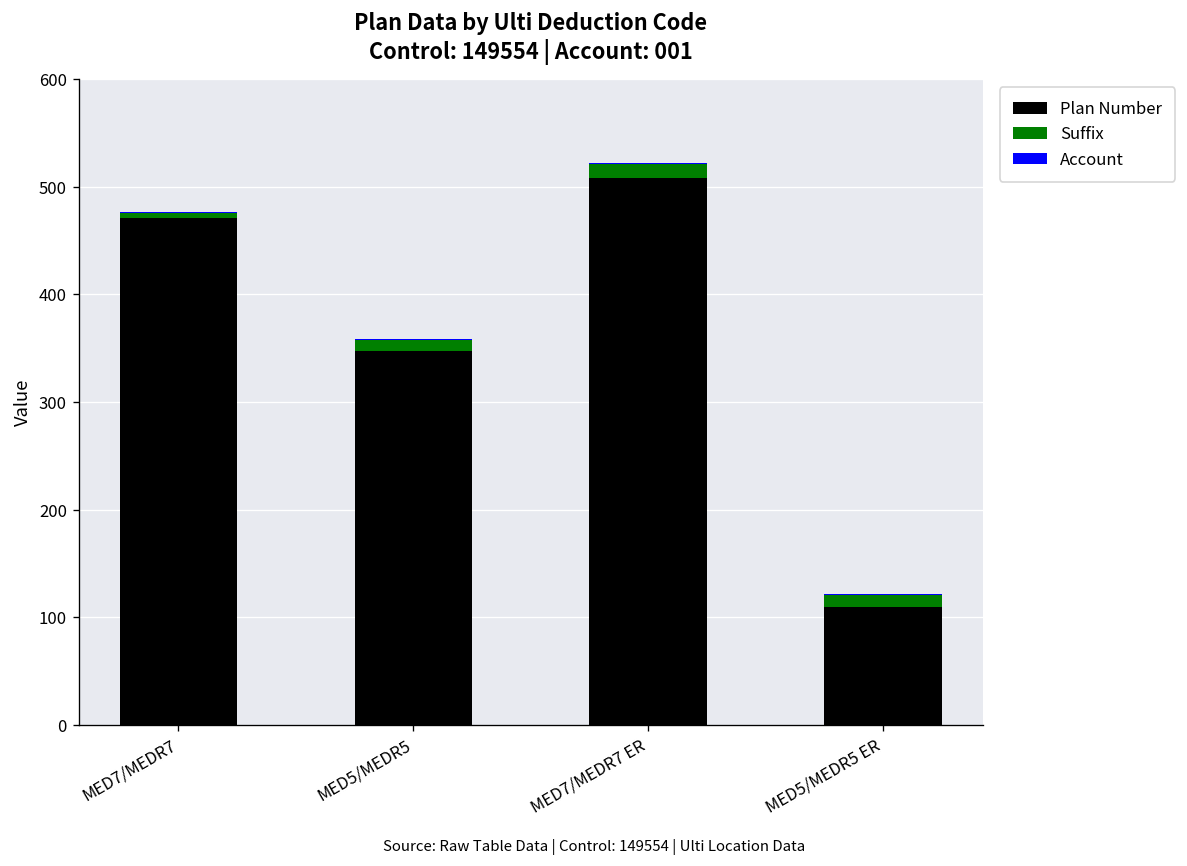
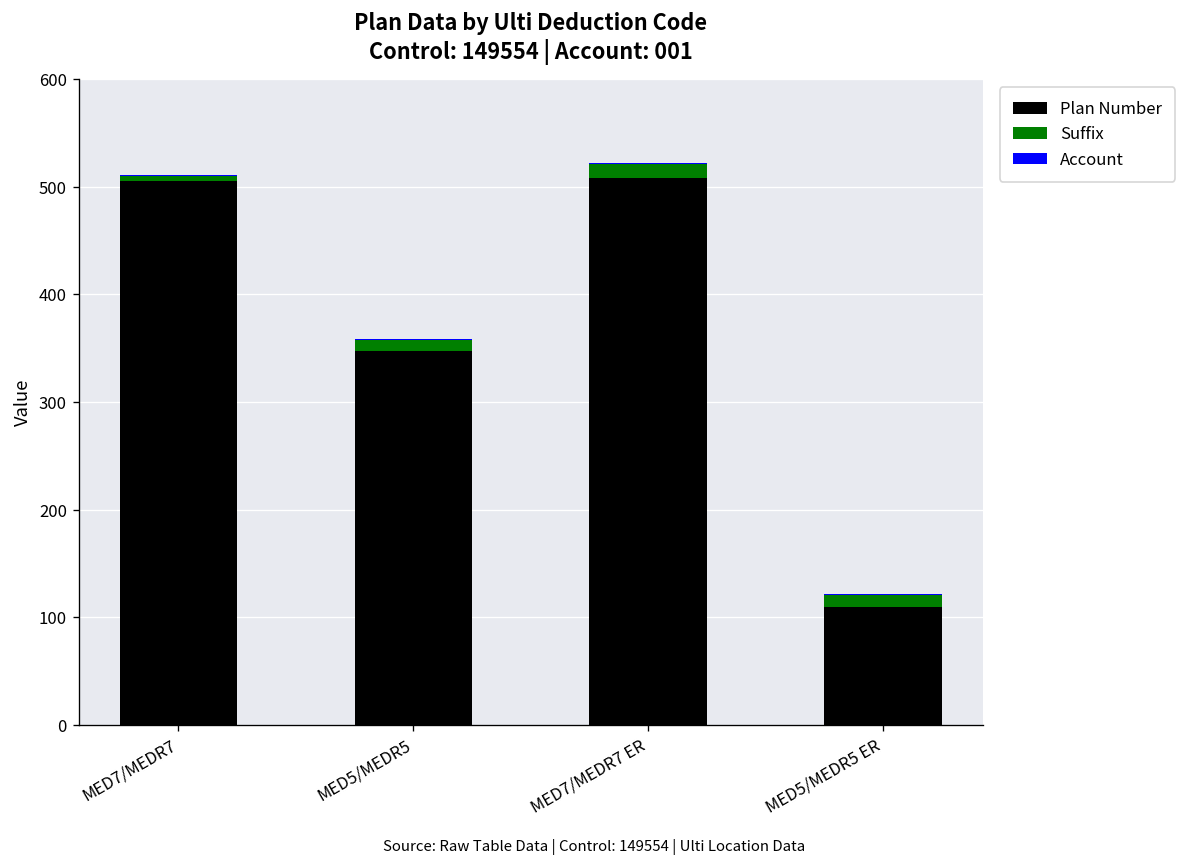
Plan Number, MED7/MEDR7: 470 -> 510
